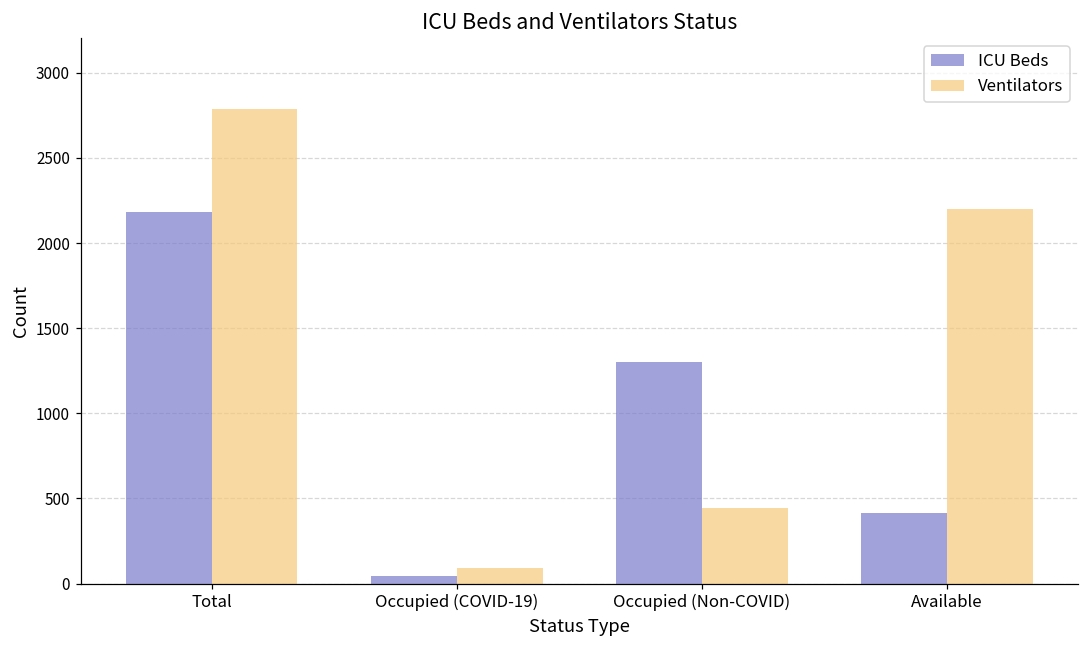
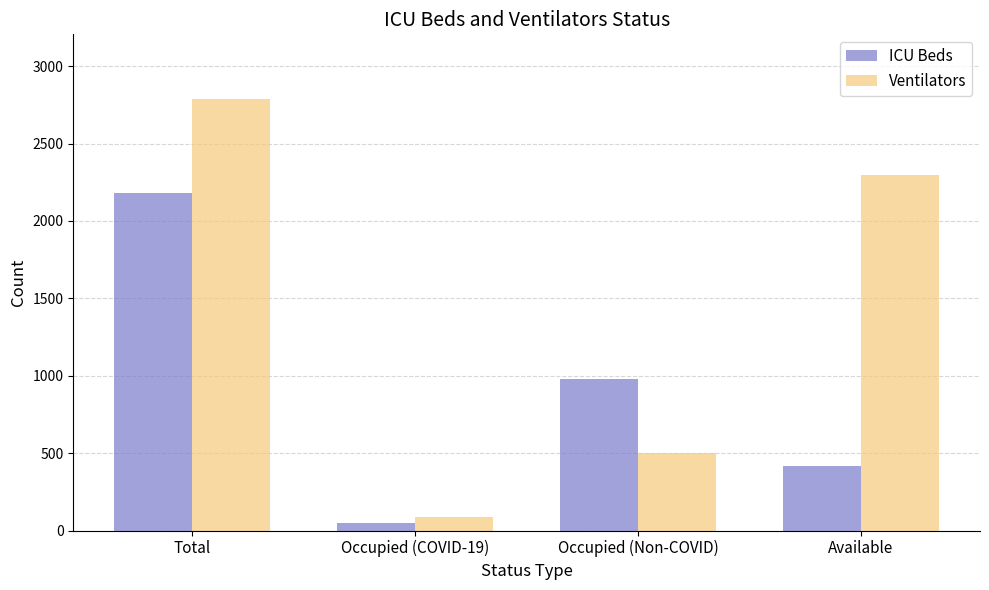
ICU Beds, Occupied (Non-COVID): 1300 -> 980
Ventilators, Occupied (Non-COVID): 440 -> 500
Ventilators, Available: 2200 -> 2300
